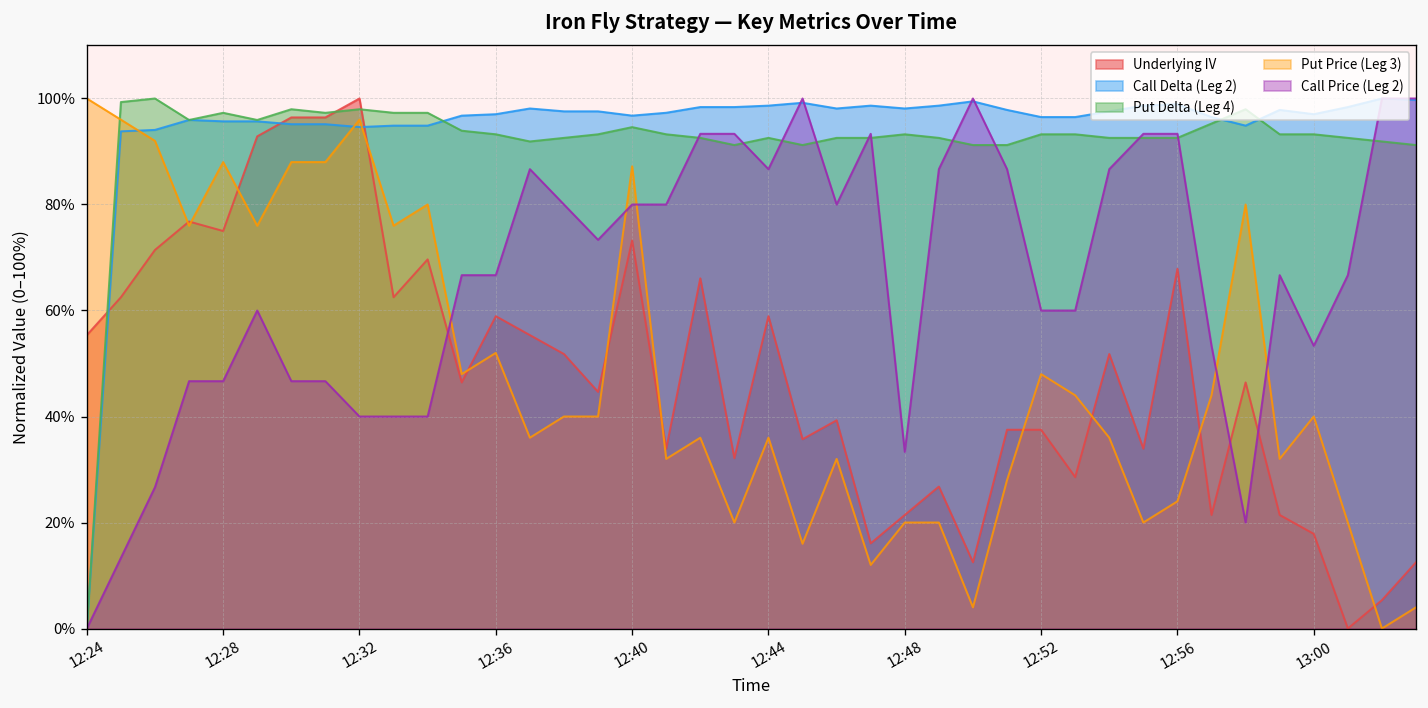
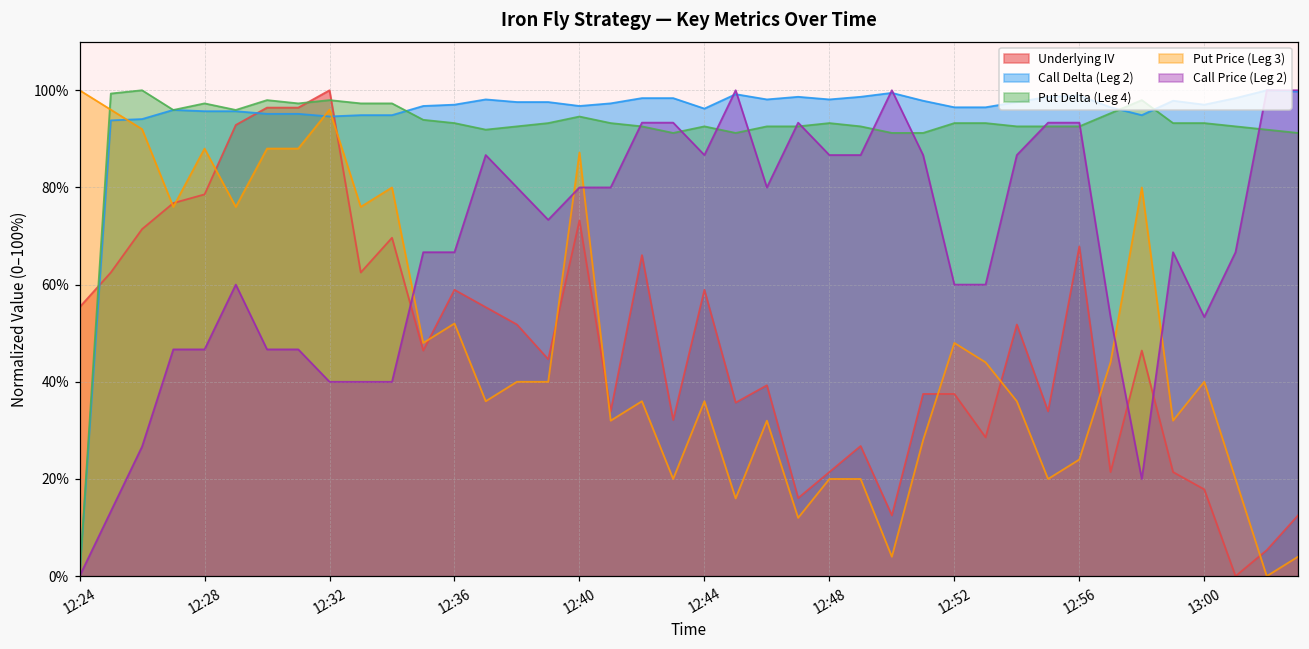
Underlying IV, 12:28: 75% -> 79%
Call Delta (Leg 2), 12:44: 99% -> 96%
Call Price (Leg 2), 12:48: 33% -> 87%
